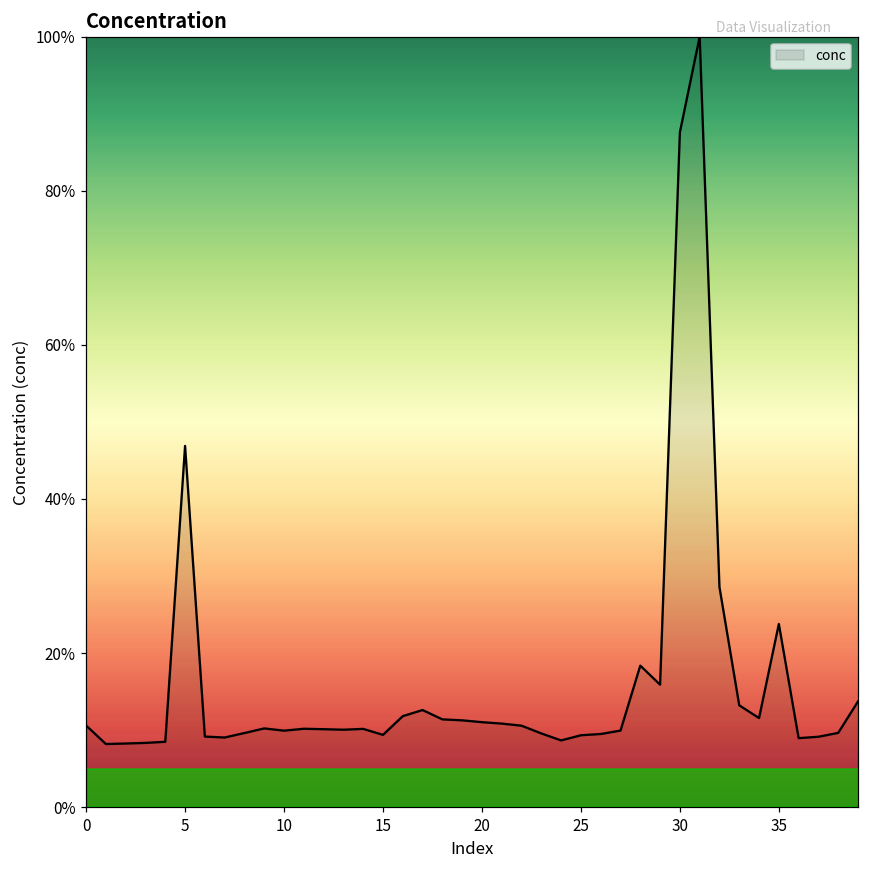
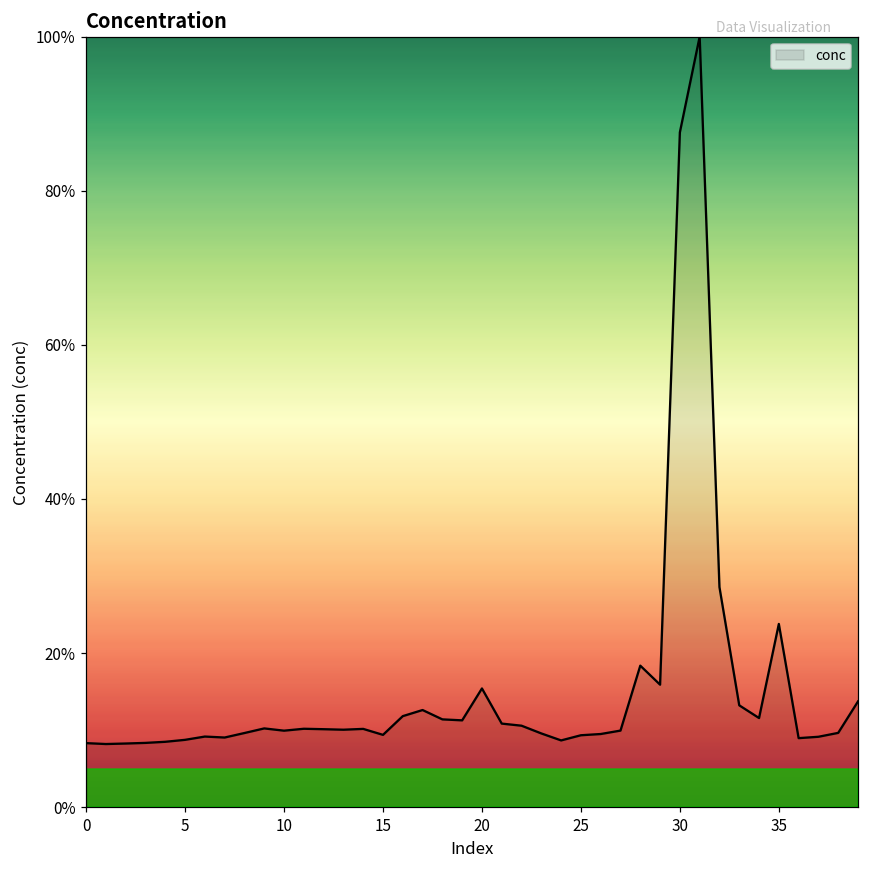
0: 11% -> 8%
5: 47% -> 9%
20: 11% -> 15%
